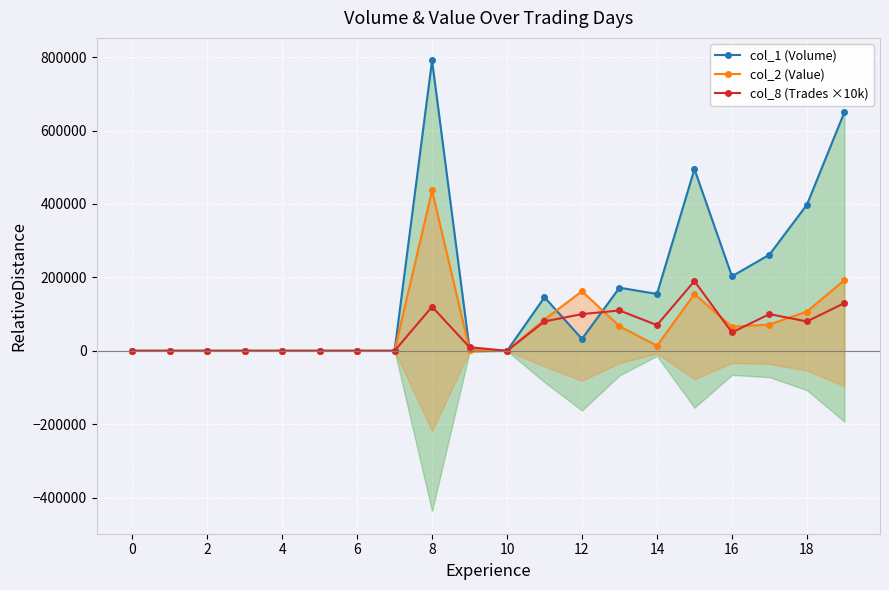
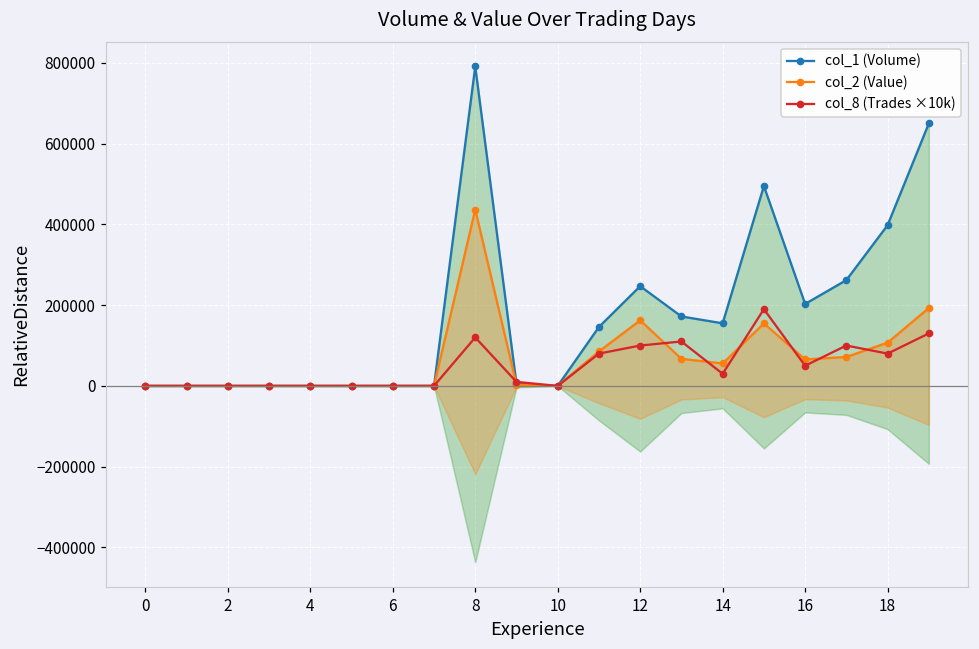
col_1 (Volume), 12: 30000 -> 250000
col_2 (Value), 14: 10000 -> 60000
col_8 (Trades ×10k), 14: 70000 -> 30000
